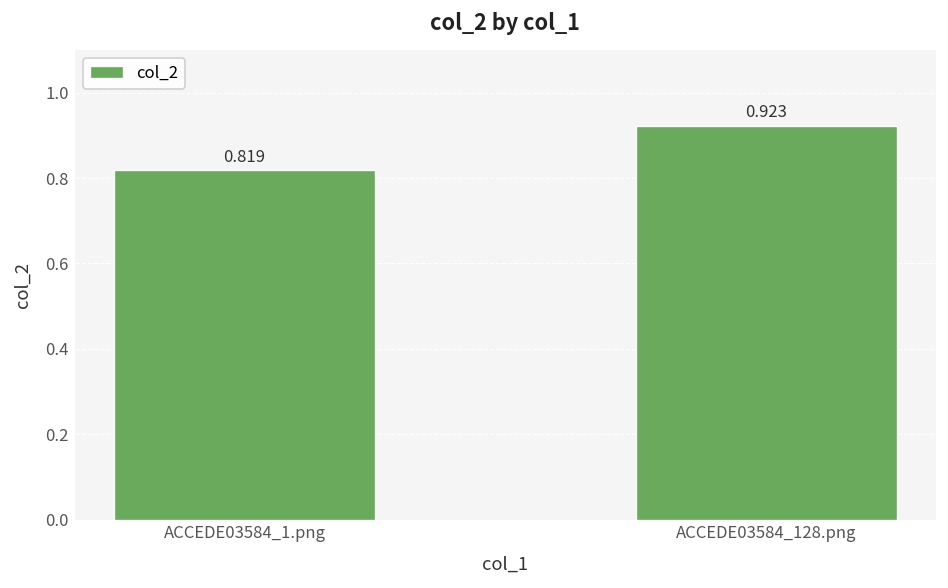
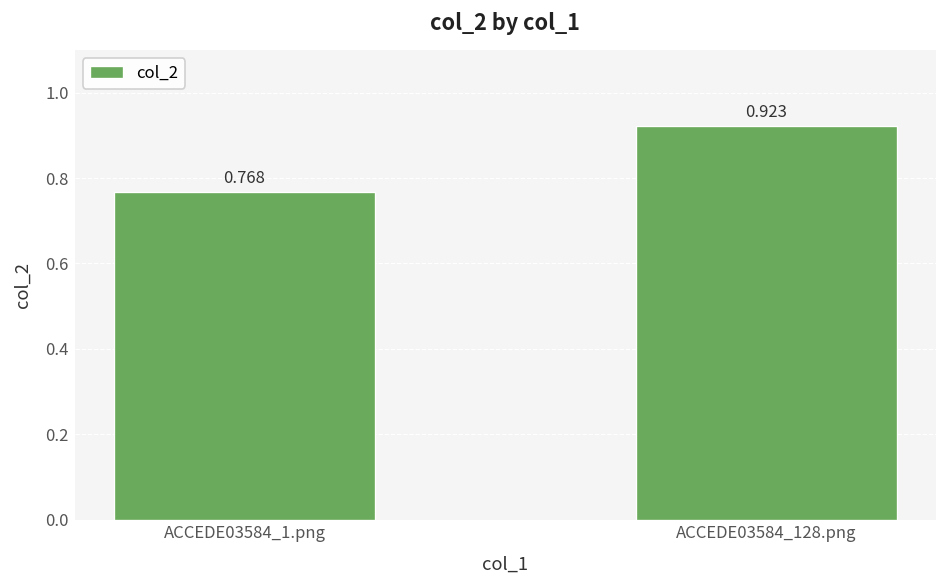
ACCEDE03584_1.png: 0.819 -> 0.768
